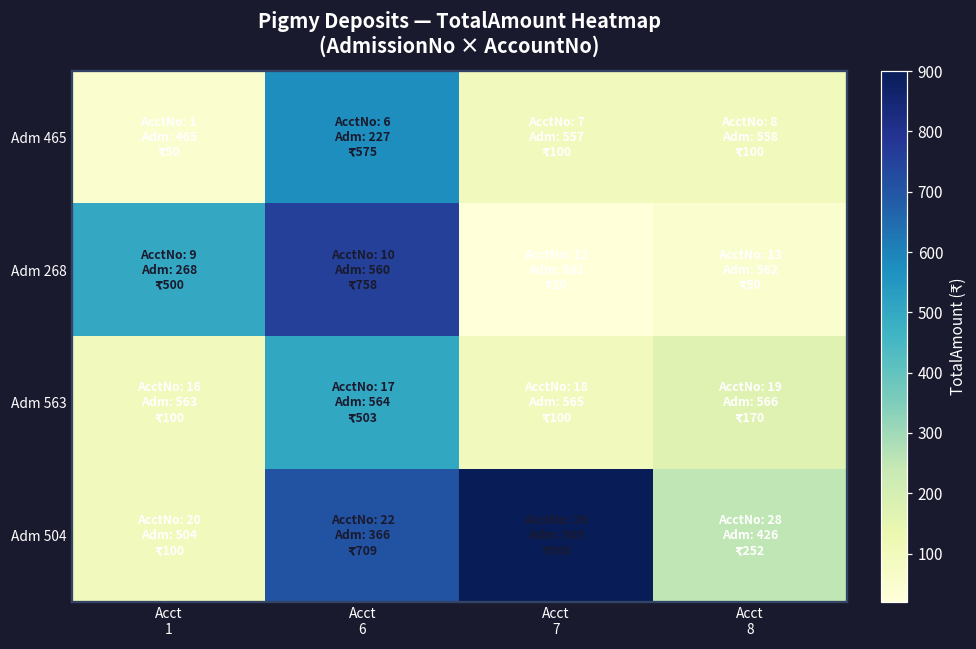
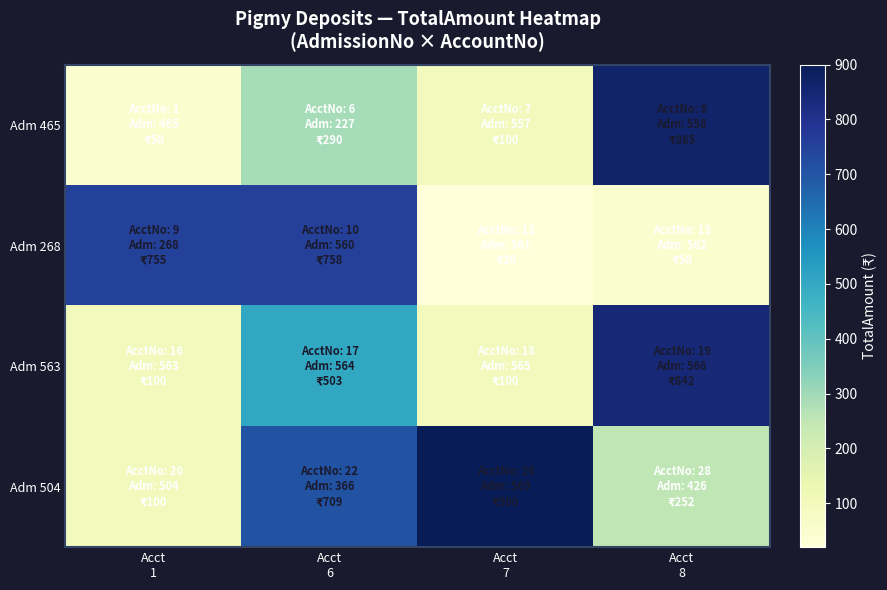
Adm 465, Acct 6: 575 -> 290
Adm 465, Acct 8: 100 -> 865
Adm 268, Acct 1: 500 -> 755
Adm 563, Acct 8: 170 -> 842
